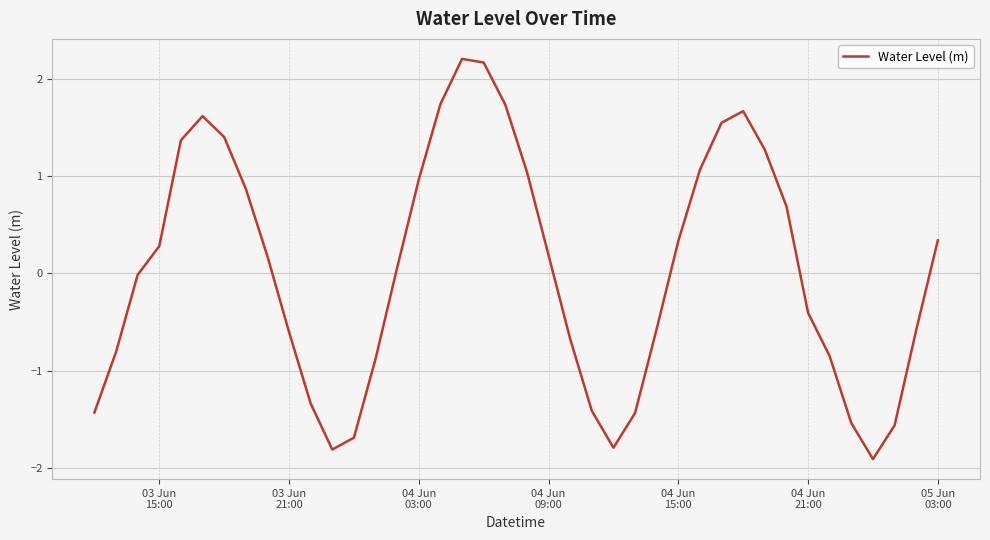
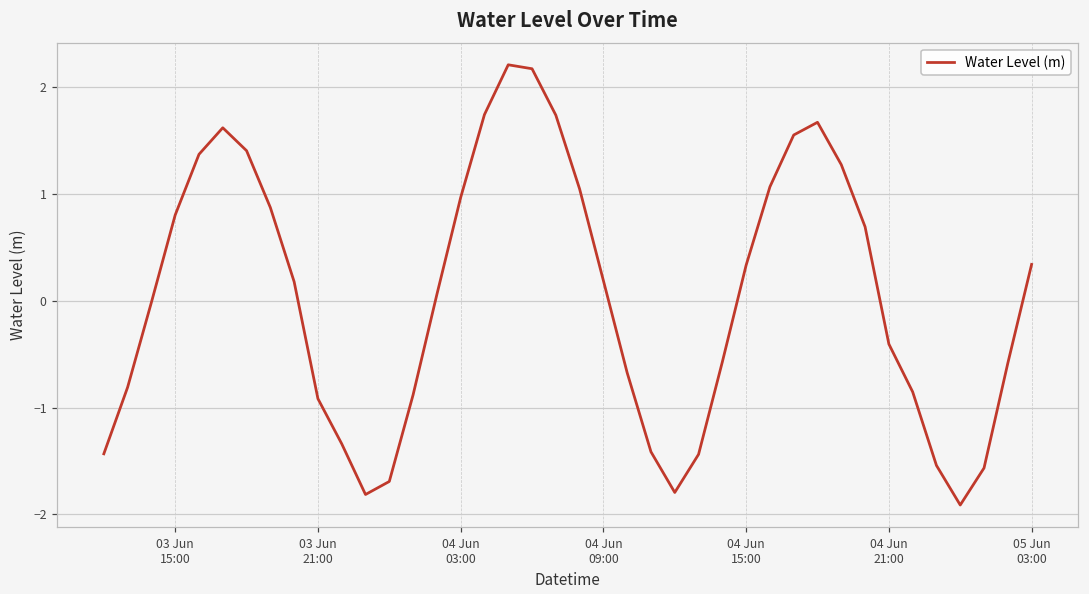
03 Jun 15:00: 0.3 -> 0.8
03 Jun 21:00: -0.6 -> -0.9
